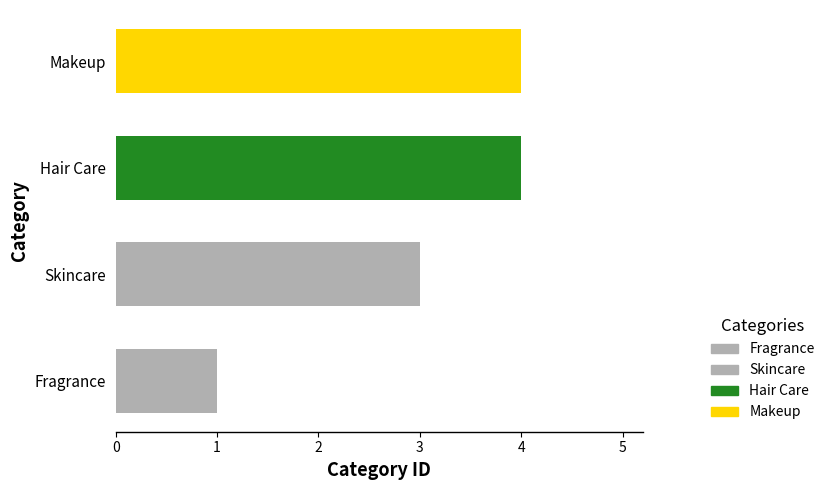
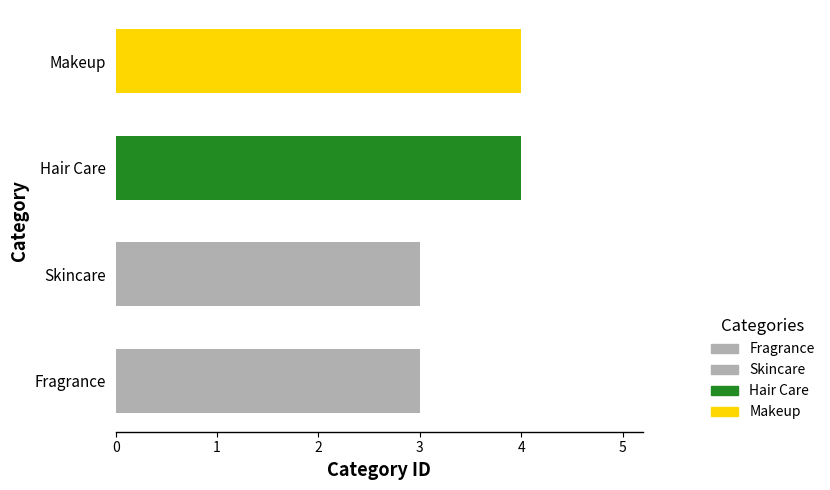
Fragrance: 1 -> 3
